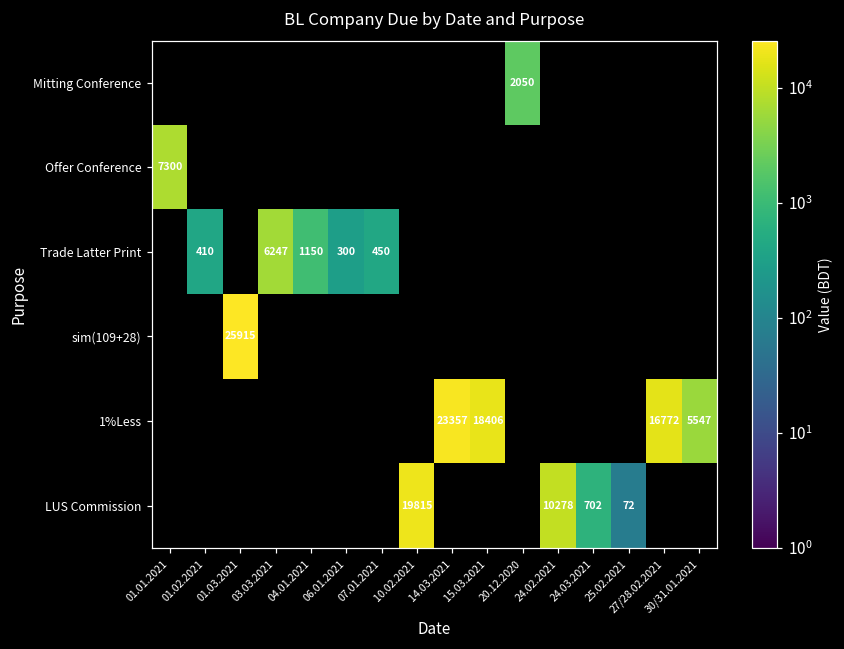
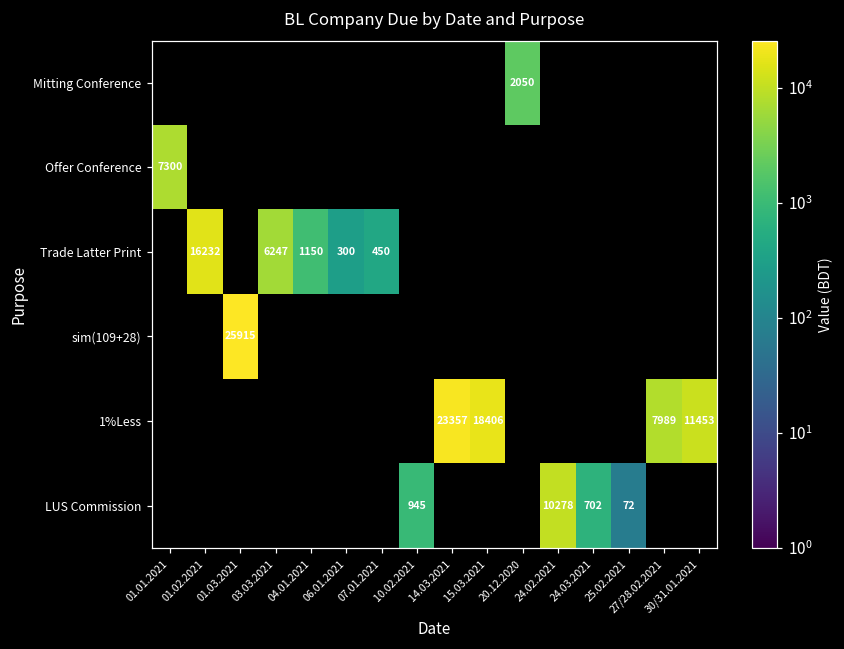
Trade Latter Print, 01.02.2021: 410 -> 16232
1%Less, 27/28.02.2021: 16772 -> 7989
1%Less, 30/31.01.2021: 5547 -> 11453
LUS Commission, 10.02.2021: 19815 -> 945
